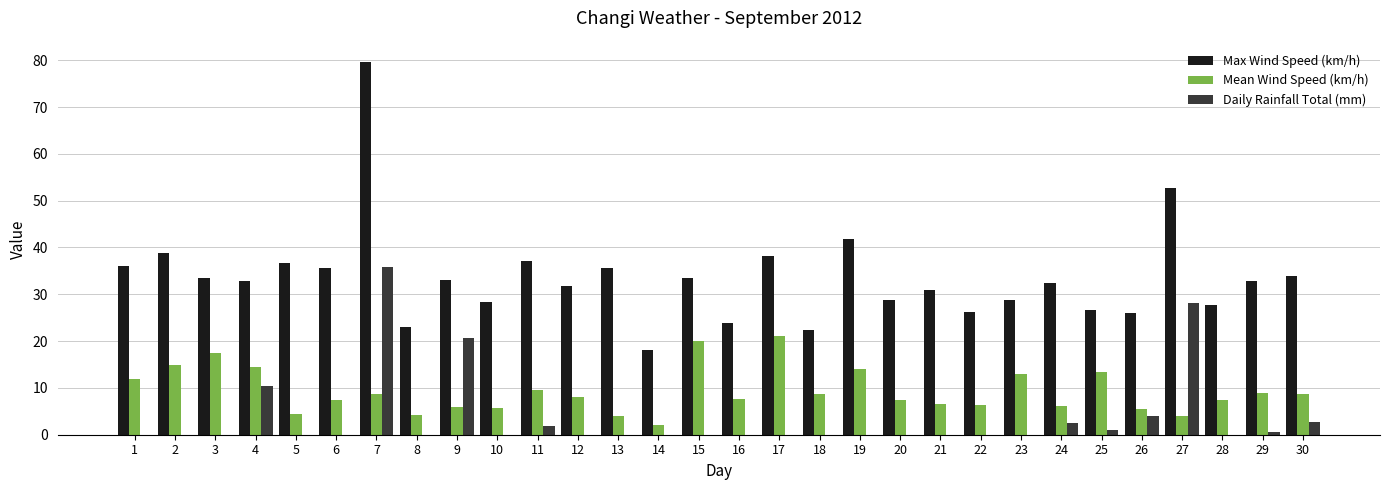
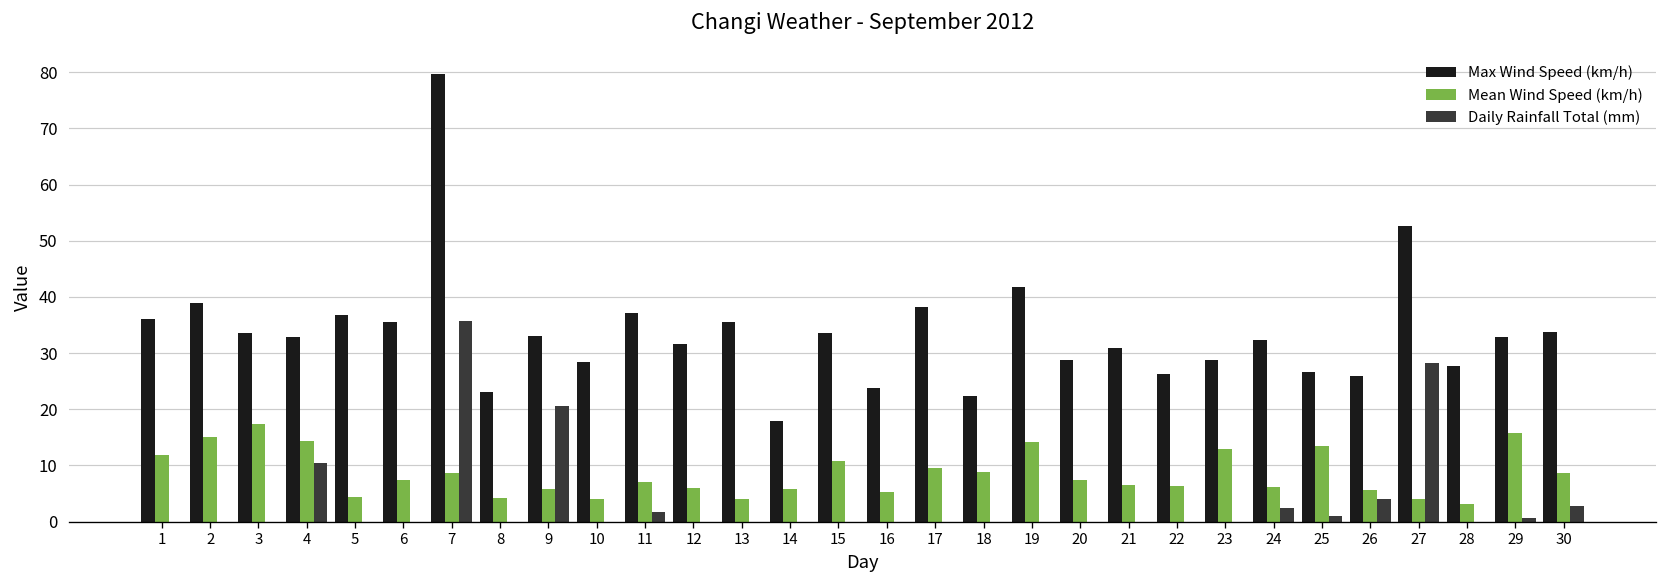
Mean Wind Speed (km/h), 10: 6 -> 4
Mean Wind Speed (km/h), 11: 10 -> 7
Mean Wind Speed (km/h), 12: 8 -> 6
Mean Wind Speed (km/h), 14: 2 -> 6
Mean Wind Speed (km/h), 15: 20 -> 11
Mean Wind Speed (km/h), 16: 8 -> 5
Mean Wind Speed (km/h), 17: 21 -> 10
Mean Wind Speed (km/h), 28: 7 -> 3
Mean Wind Speed (km/h), 29: 9 -> 16
